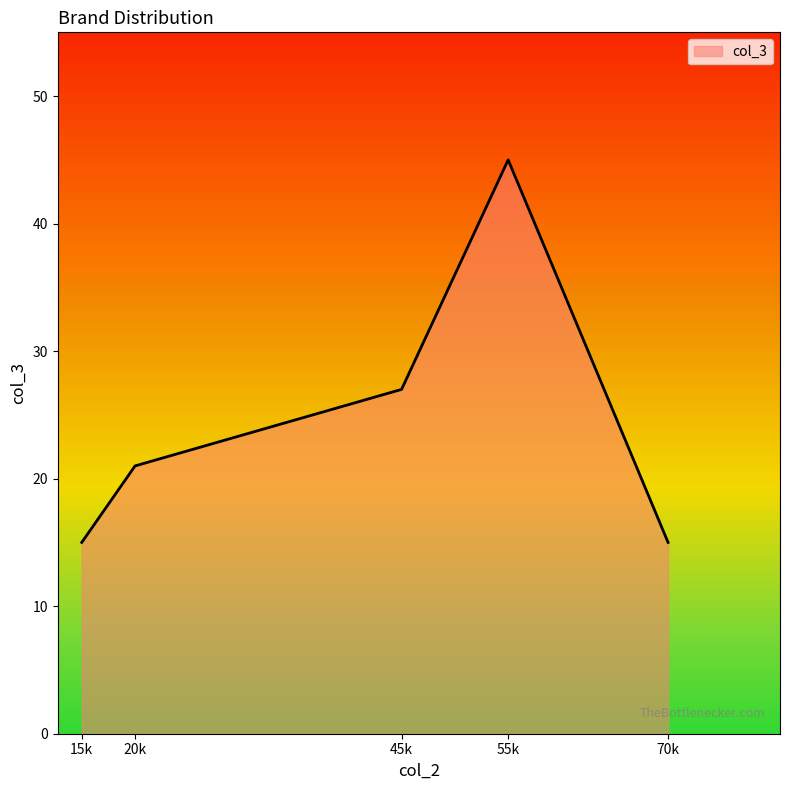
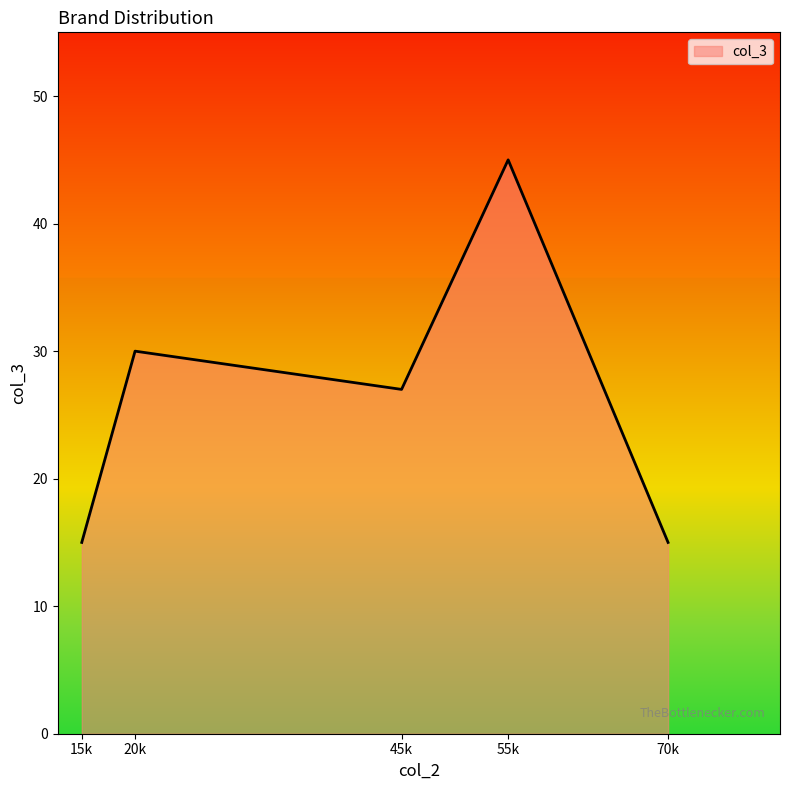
20k: 21 -> 30
